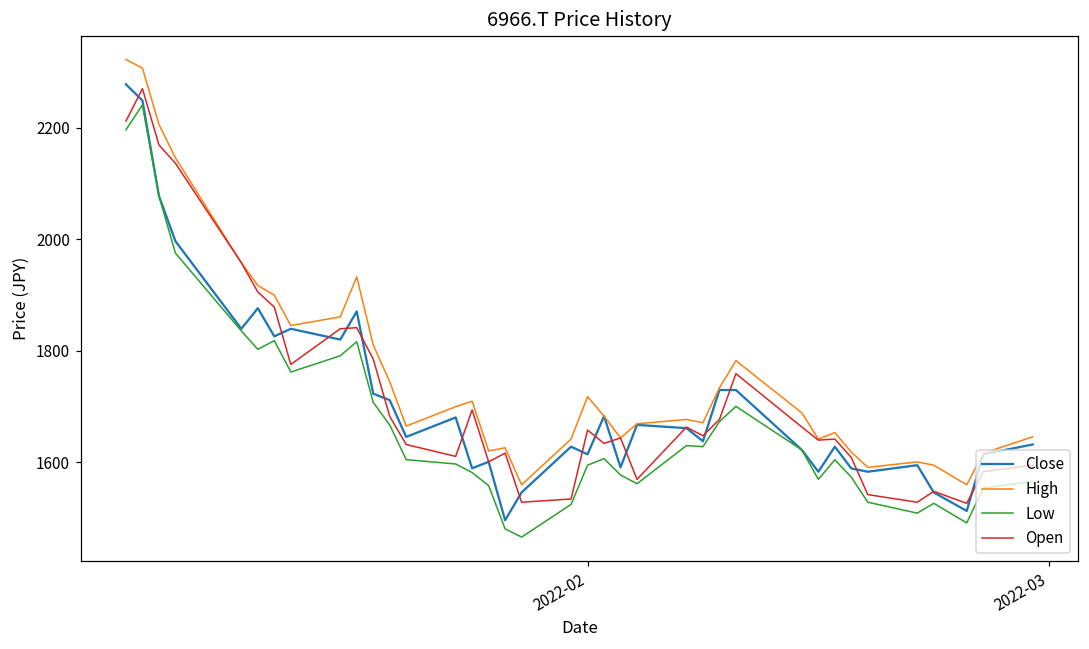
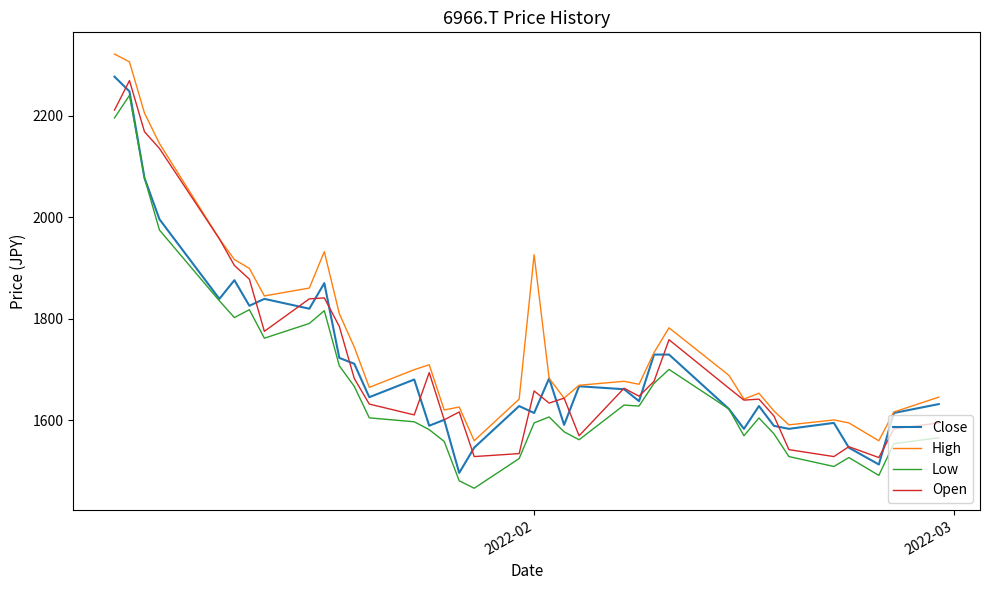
High, 2022-02: 1720 -> 1930
